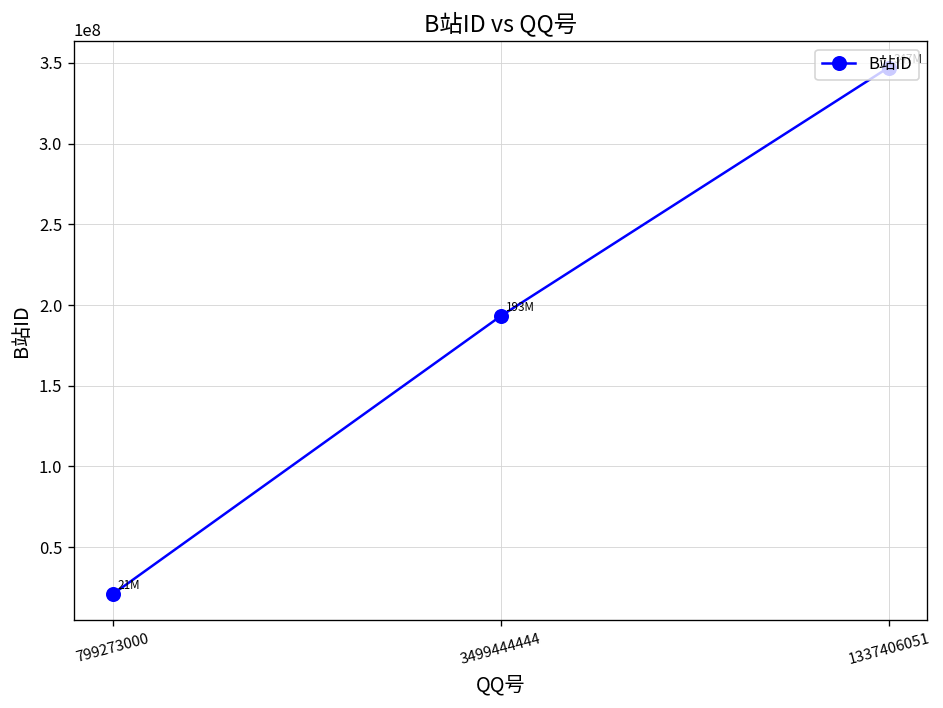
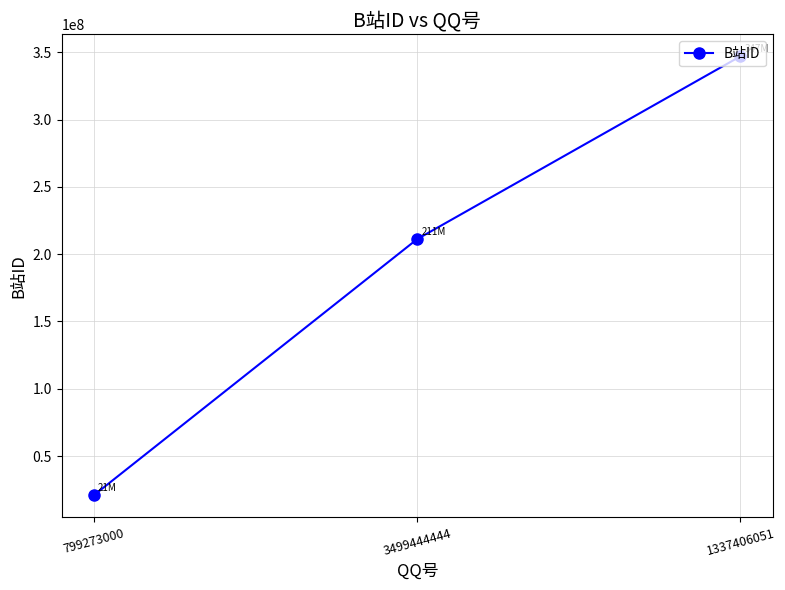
3499444444: 193M -> 211M
